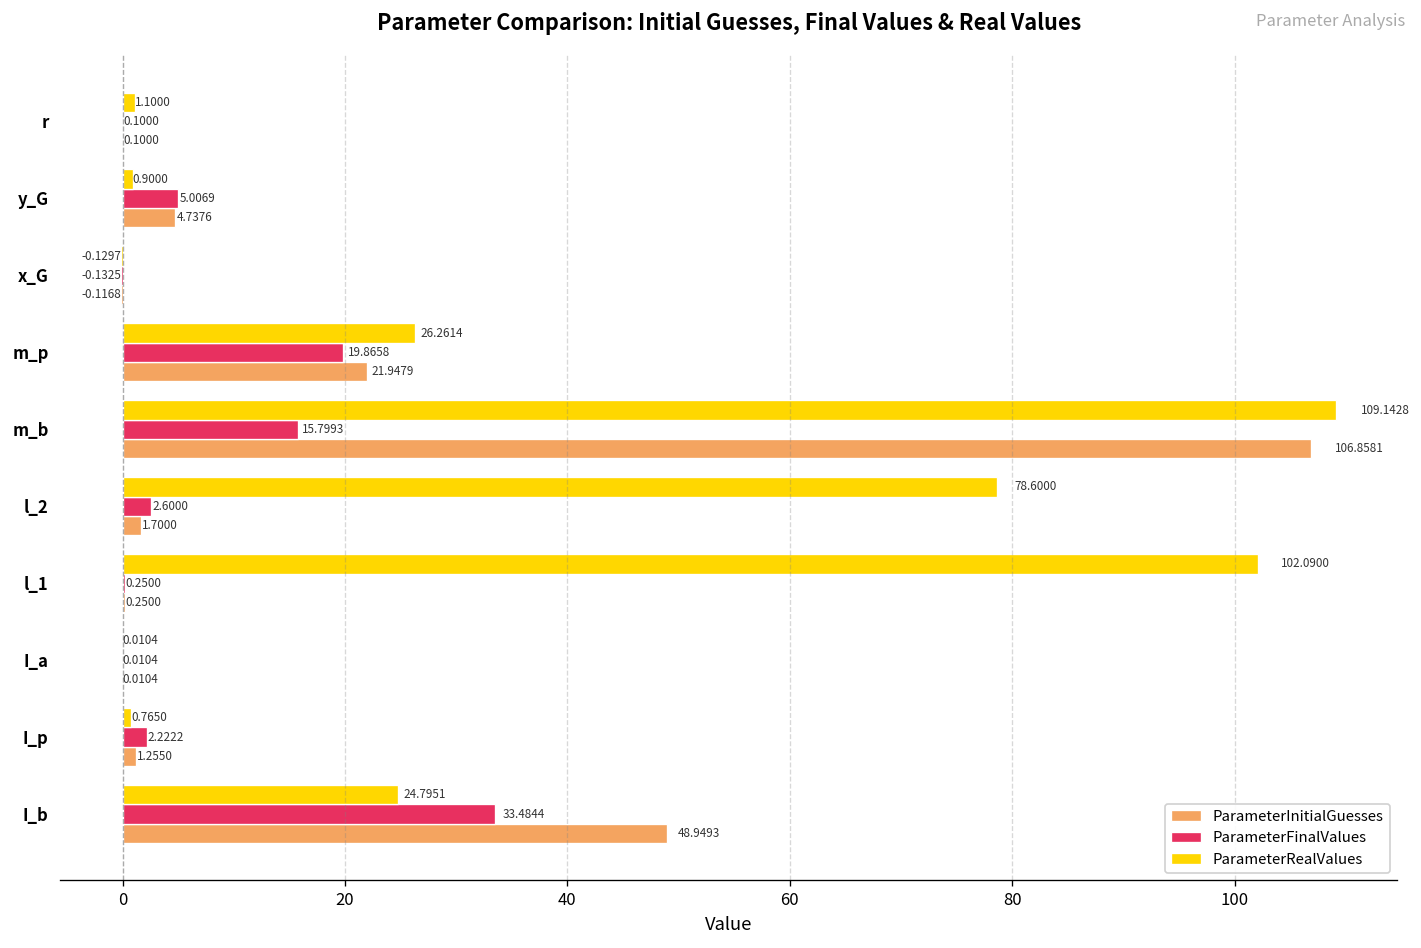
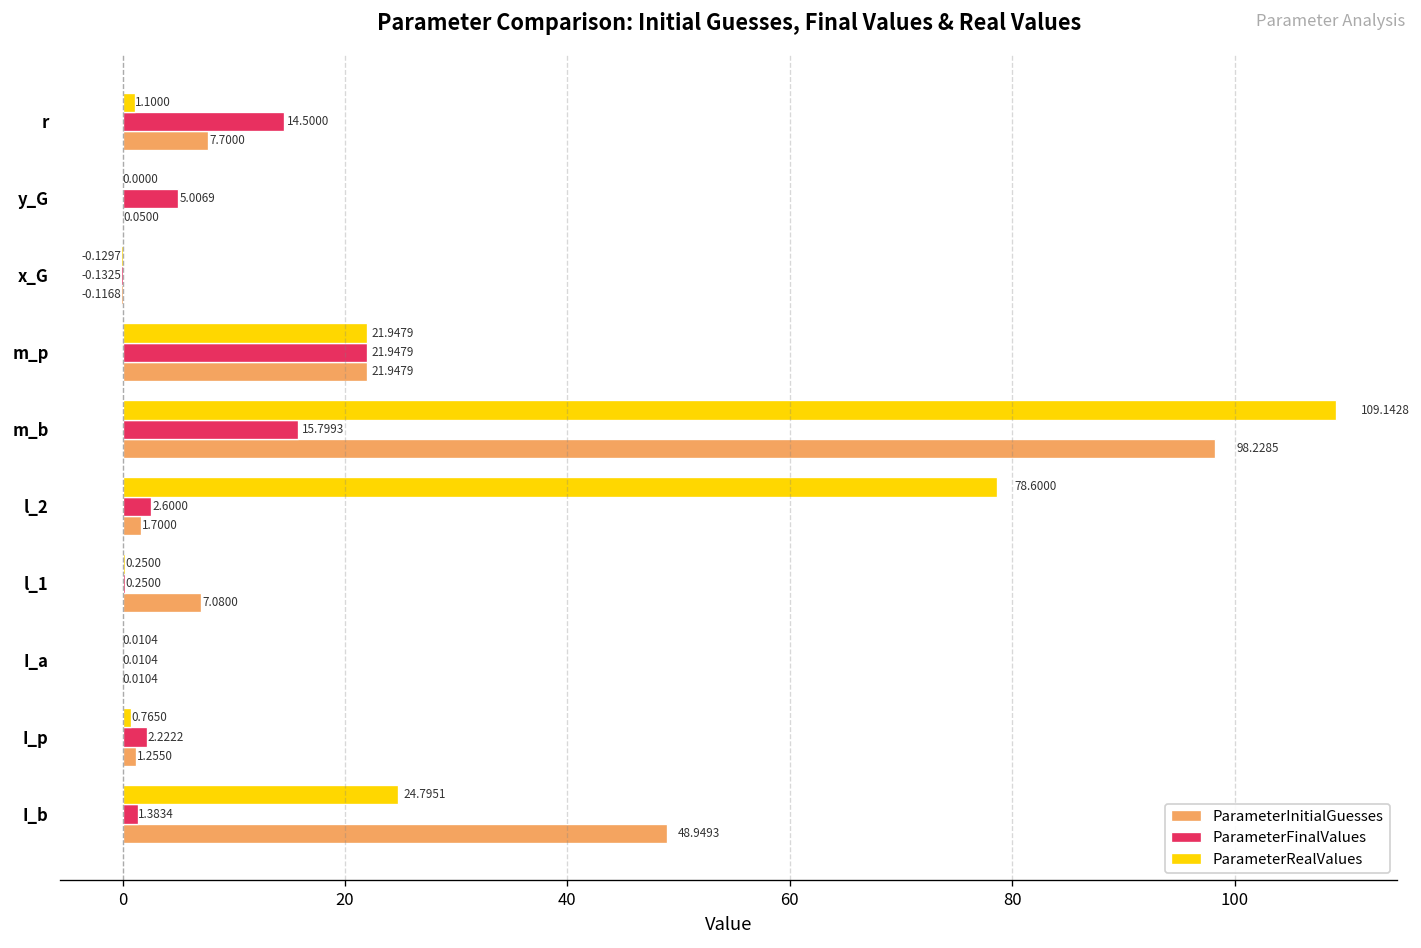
ParameterFinalValues, r: 0.1000 -> 14.5000
ParameterInitialGuesses, r: 0.1000 -> 7.7000
ParameterRealValues, y_G: 0.9000 -> 0.0000
ParameterInitialGuesses, y_G: 4.7376 -> 0.0500
ParameterRealValues, m_p: 26.2614 -> 21.9479
ParameterFinalValues, m_p: 19.8658 -> 21.9479
ParameterInitialGuesses, m_b: 106.8581 -> 98.2285
ParameterRealValues, l_1: 102.0900 -> 0.2500
ParameterInitialGuesses, l_1: 0.2500 -> 7.0800
ParameterFinalValues, I_b: 33.4844 -> 1.3834
